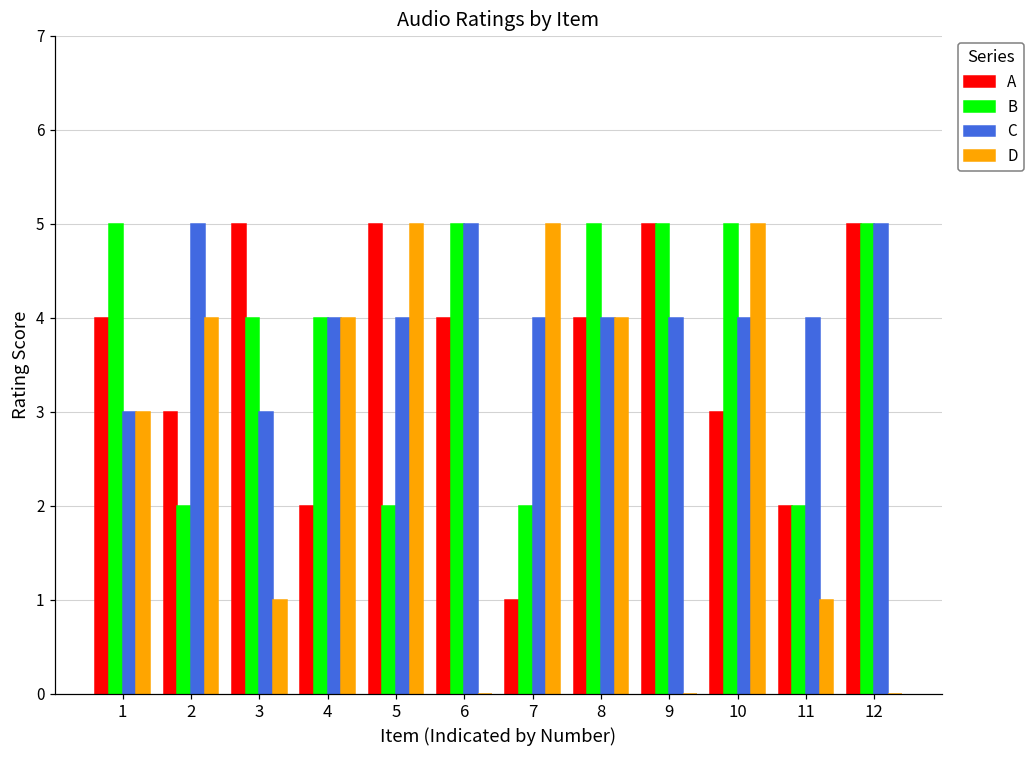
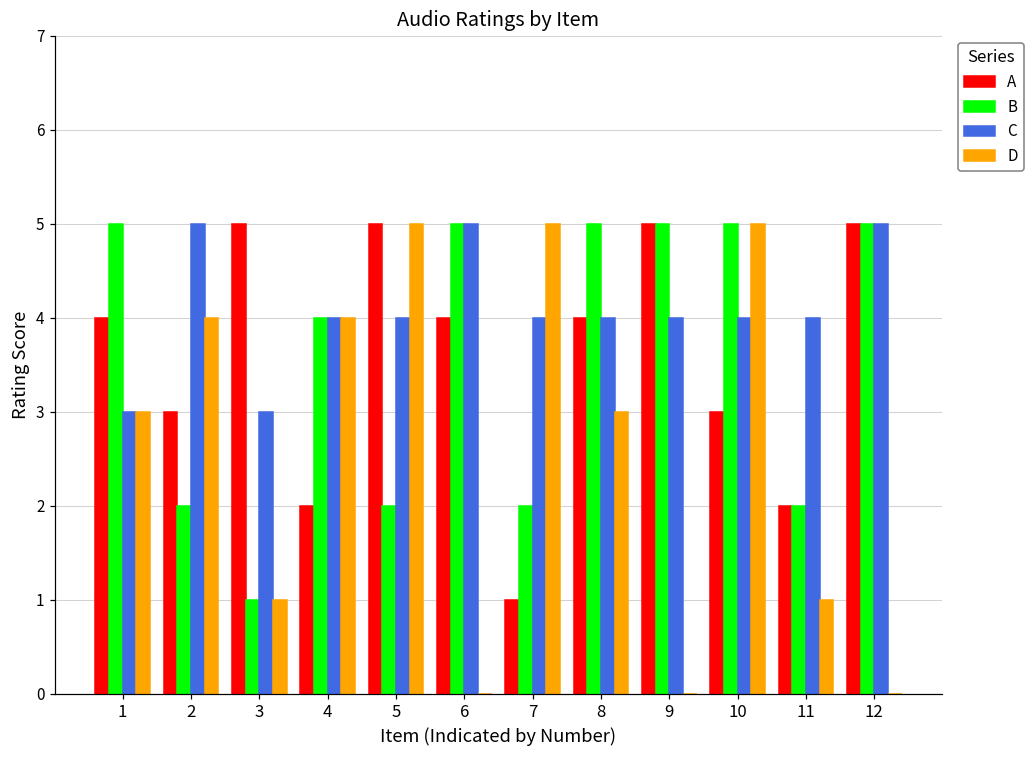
B, 3: 4 -> 1
D, 8: 4 -> 3
